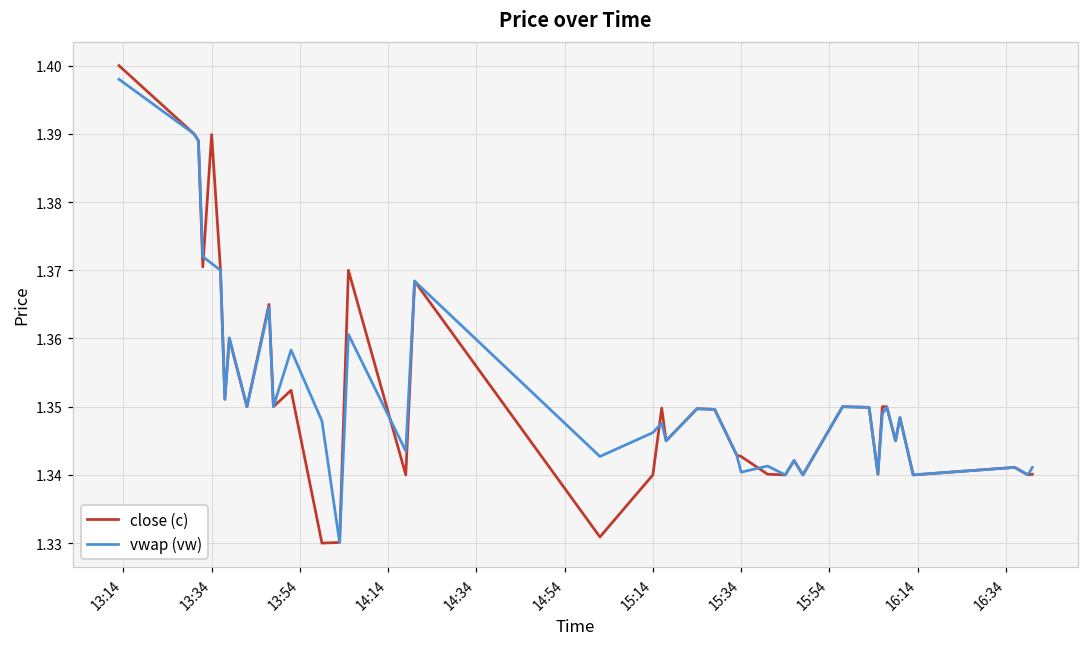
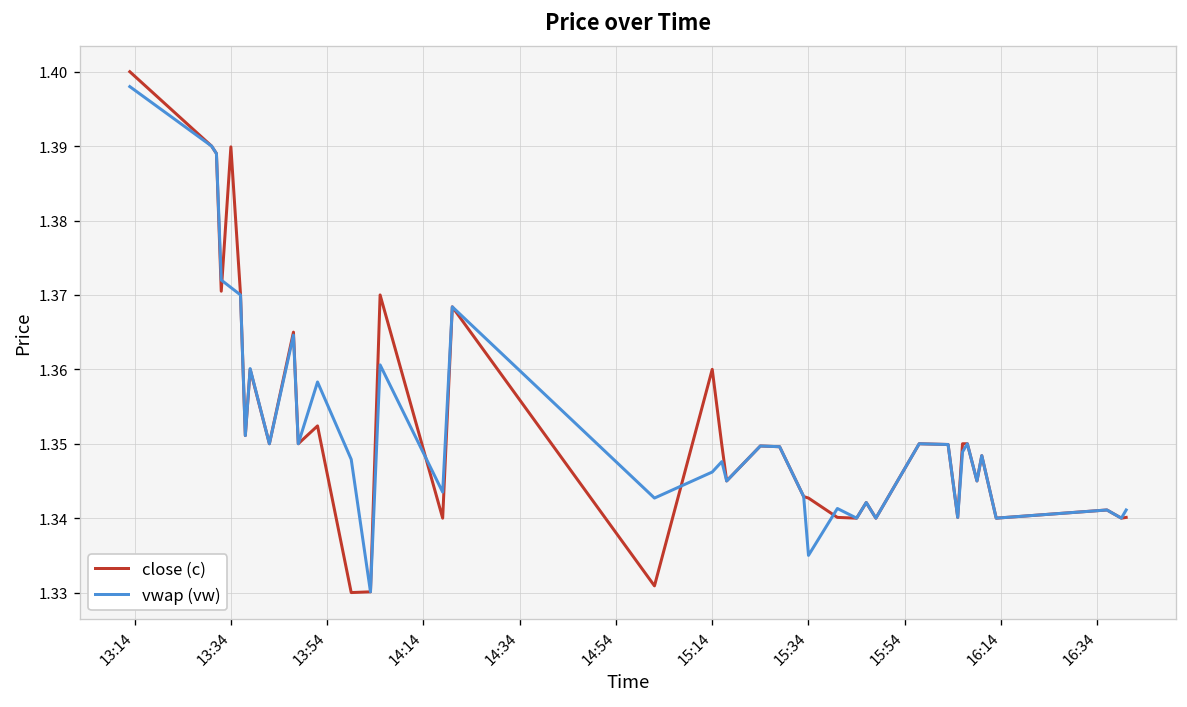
close (c), 15:14: 1.34 -> 1.36
vwap (vw), 15:34: 1.340 -> 1.335
